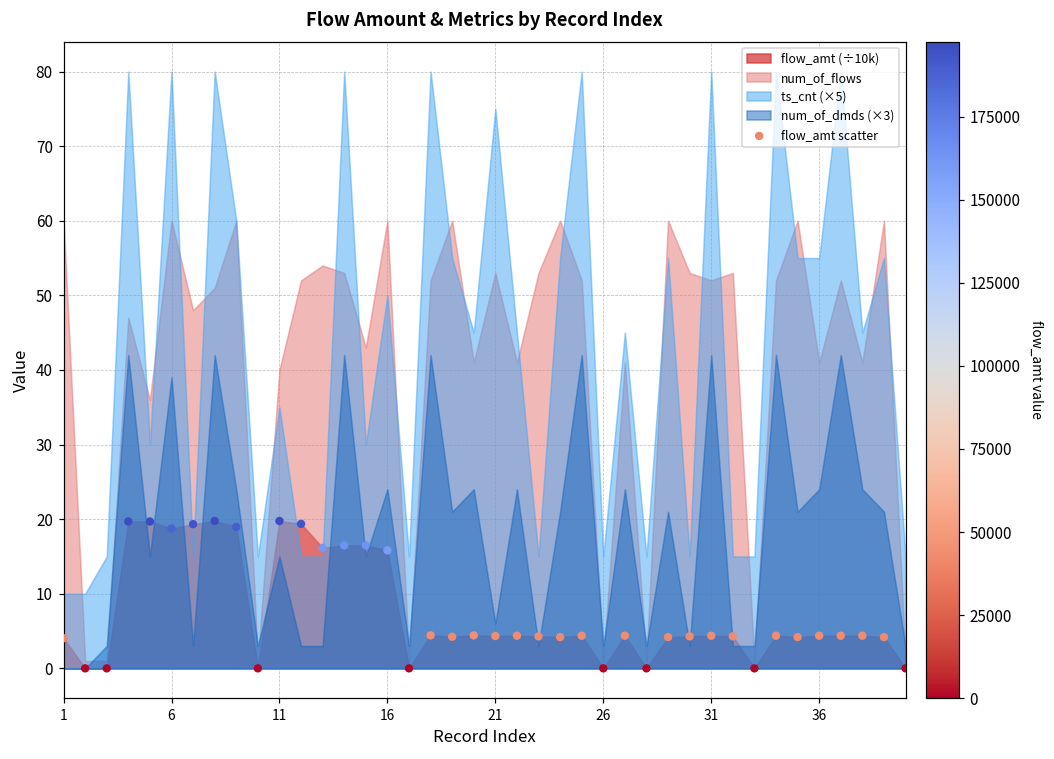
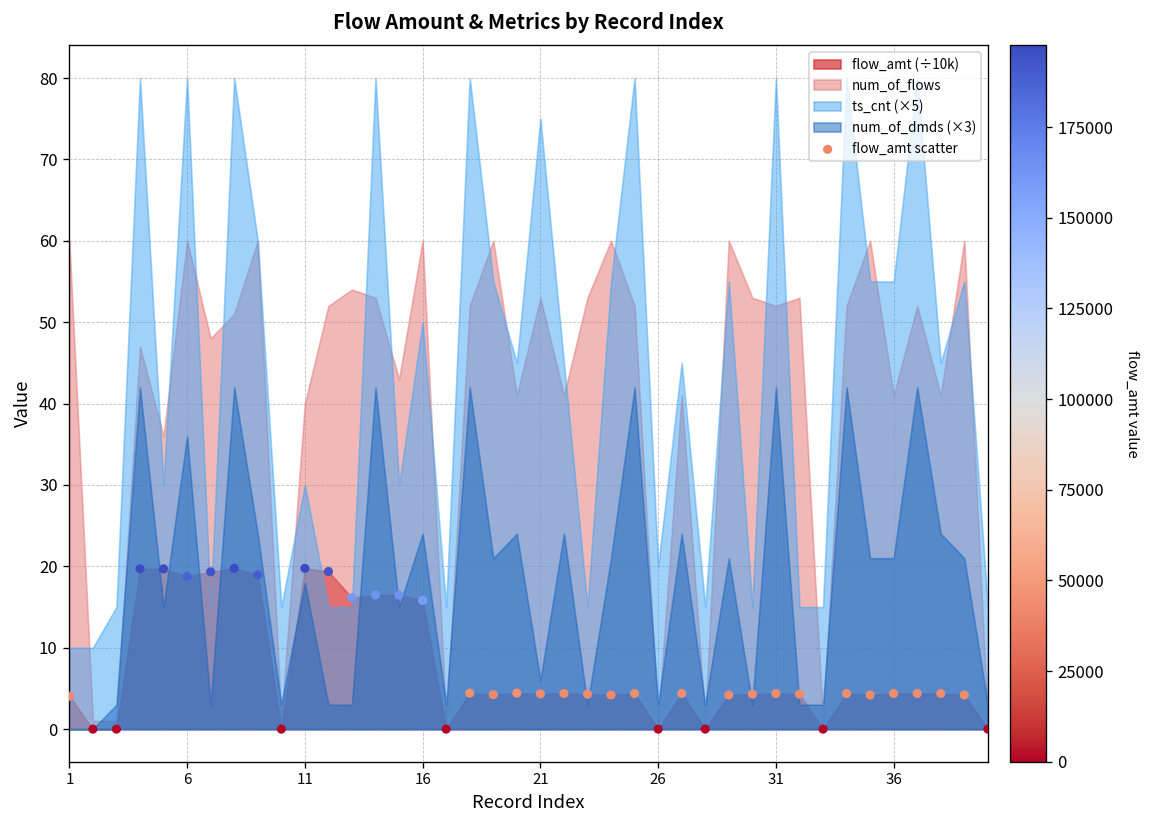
num_of_dmds (×3), 6: 39 -> 36
ts_cnt (×5), 11: 35 -> 30
num_of_dmds (×3), 11: 15 -> 18
ts_cnt (×5), 26: 15 -> 20
num_of_dmds (×3), 36: 24 -> 21
